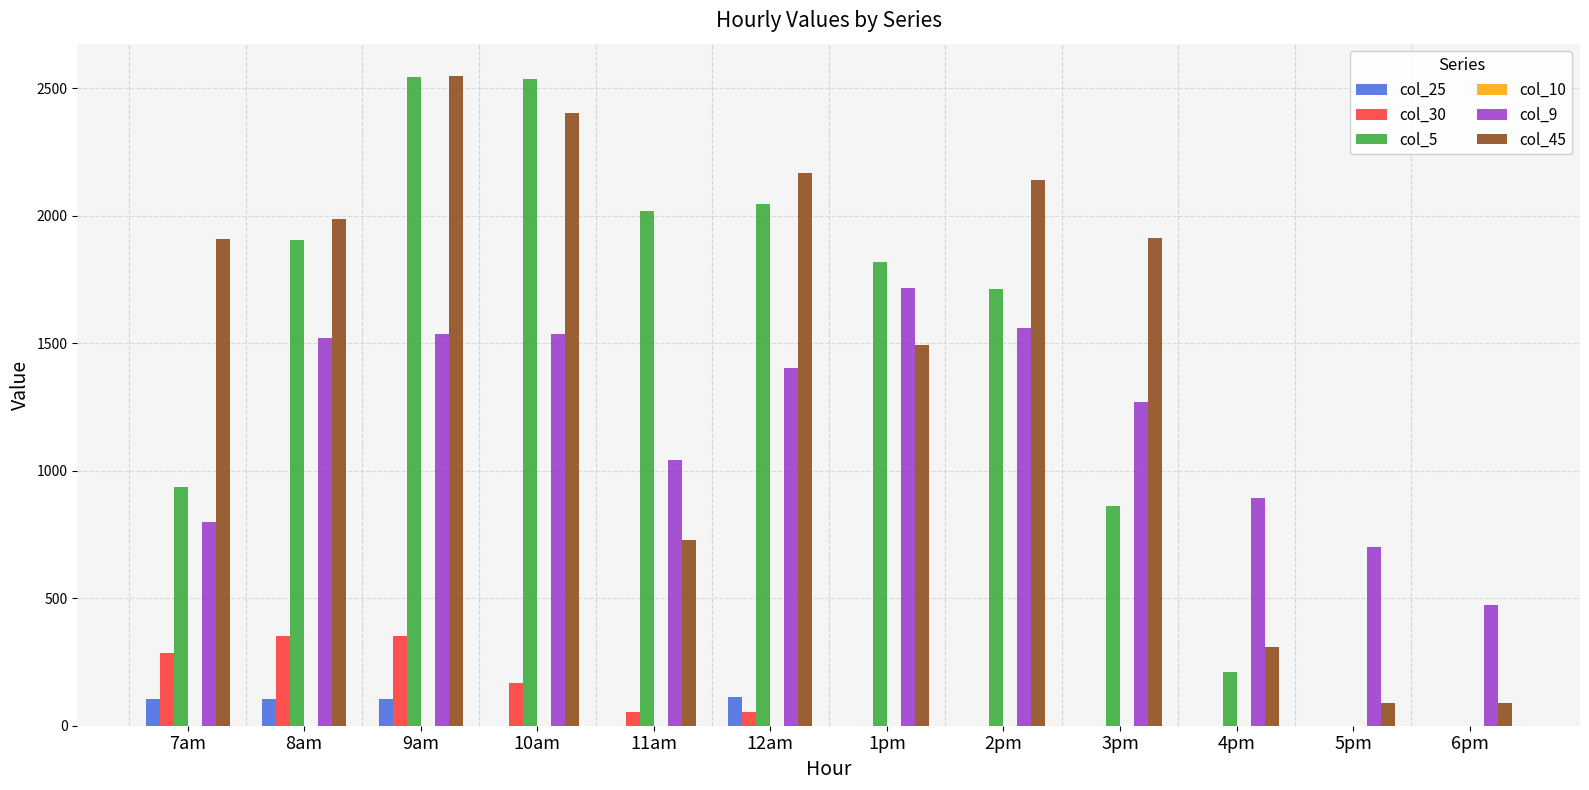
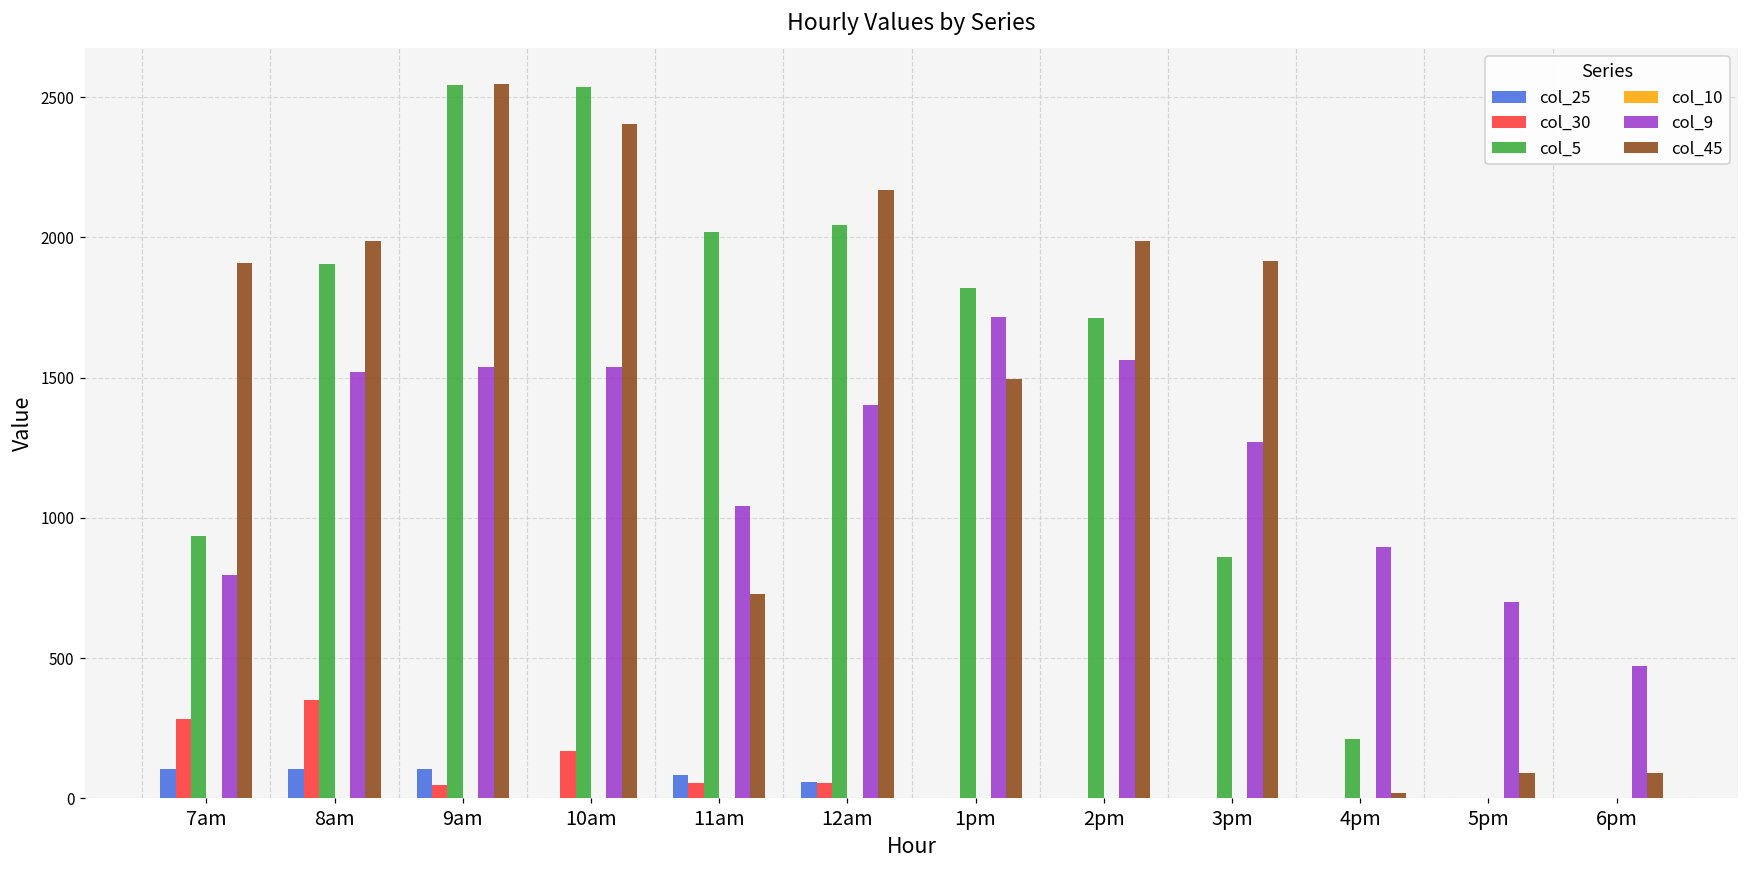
col_30, 9am: 350 -> 50
col_25, 11am: 0 -> 80
col_25, 12am: 110 -> 60
col_45, 2pm: 2140 -> 1990
col_45, 4pm: 310 -> 20
